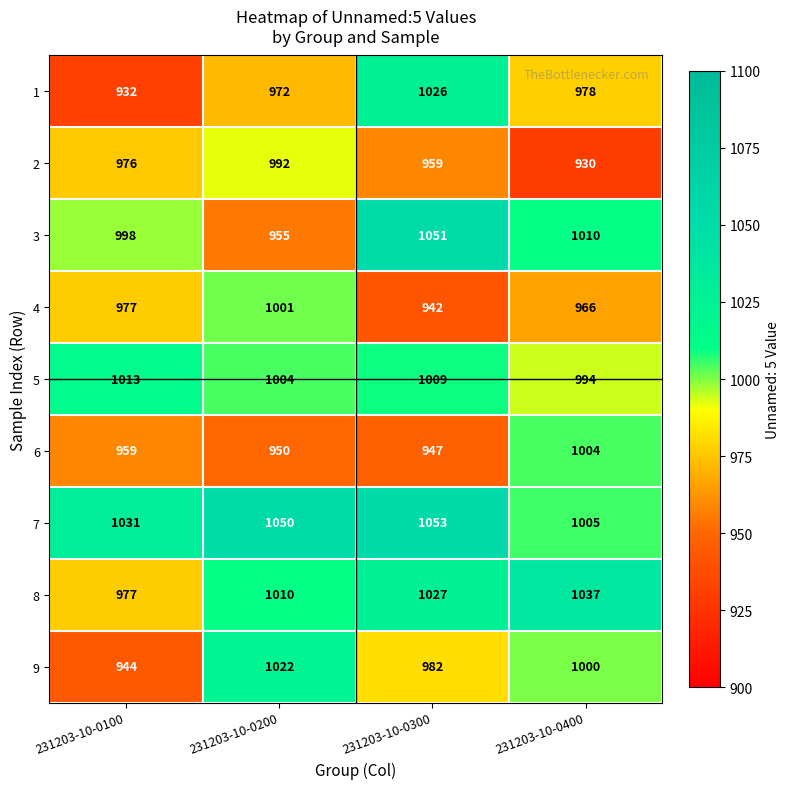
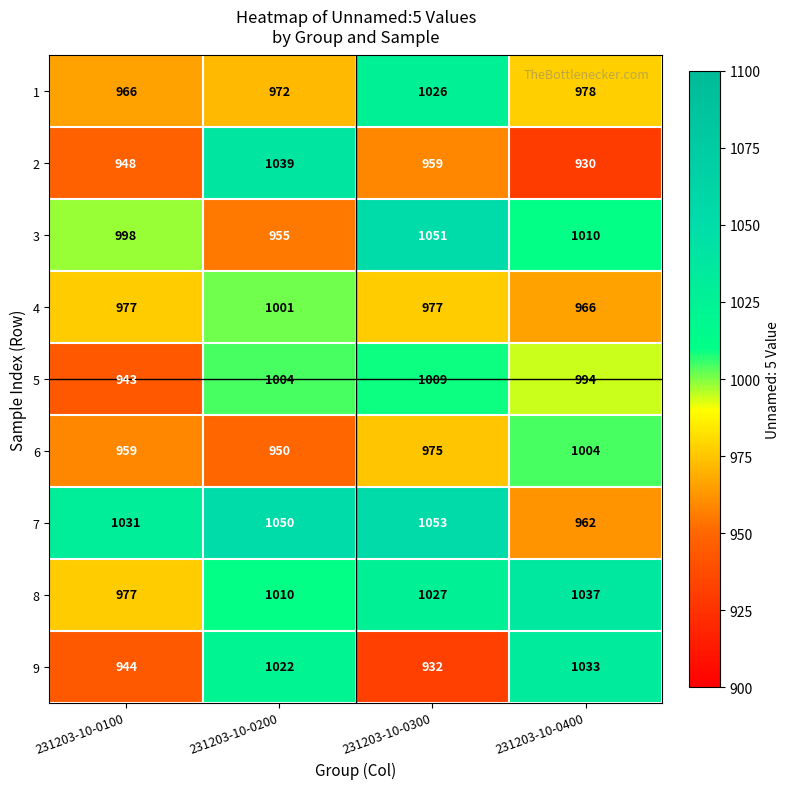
1, 231203-10-0100: 932 -> 966
2, 231203-10-0100: 976 -> 948
2, 231203-10-0200: 992 -> 1039
4, 231203-10-0300: 942 -> 977
5, 231203-10-0100: 1013 -> 943
6, 231203-10-0300: 947 -> 975
7, 231203-10-0400: 1005 -> 962
9, 231203-10-0300: 982 -> 932
9, 231203-10-0400: 1000 -> 1033
